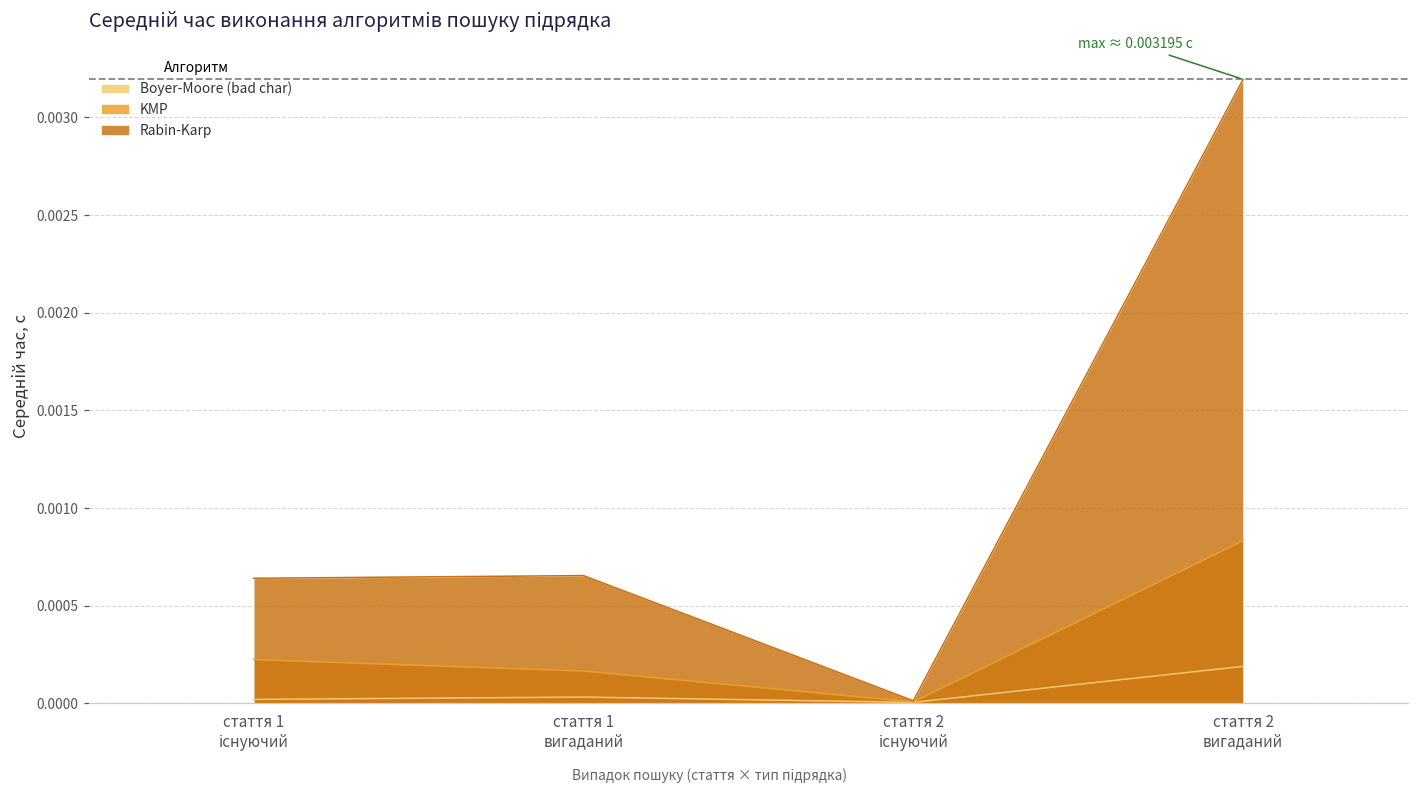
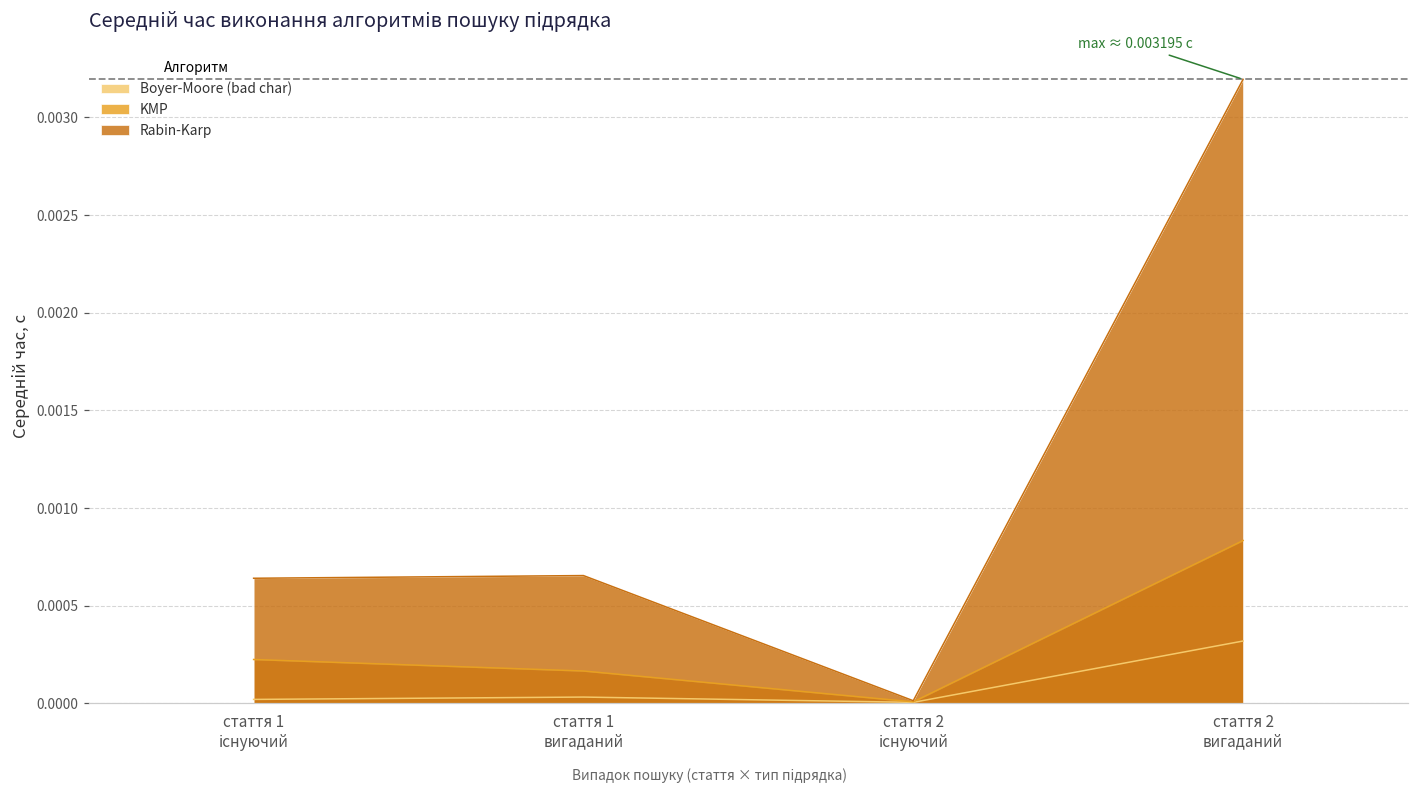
Boyer-Moore (bad char), стаття 2 вигаданий: 0.00019 -> 0.00032
